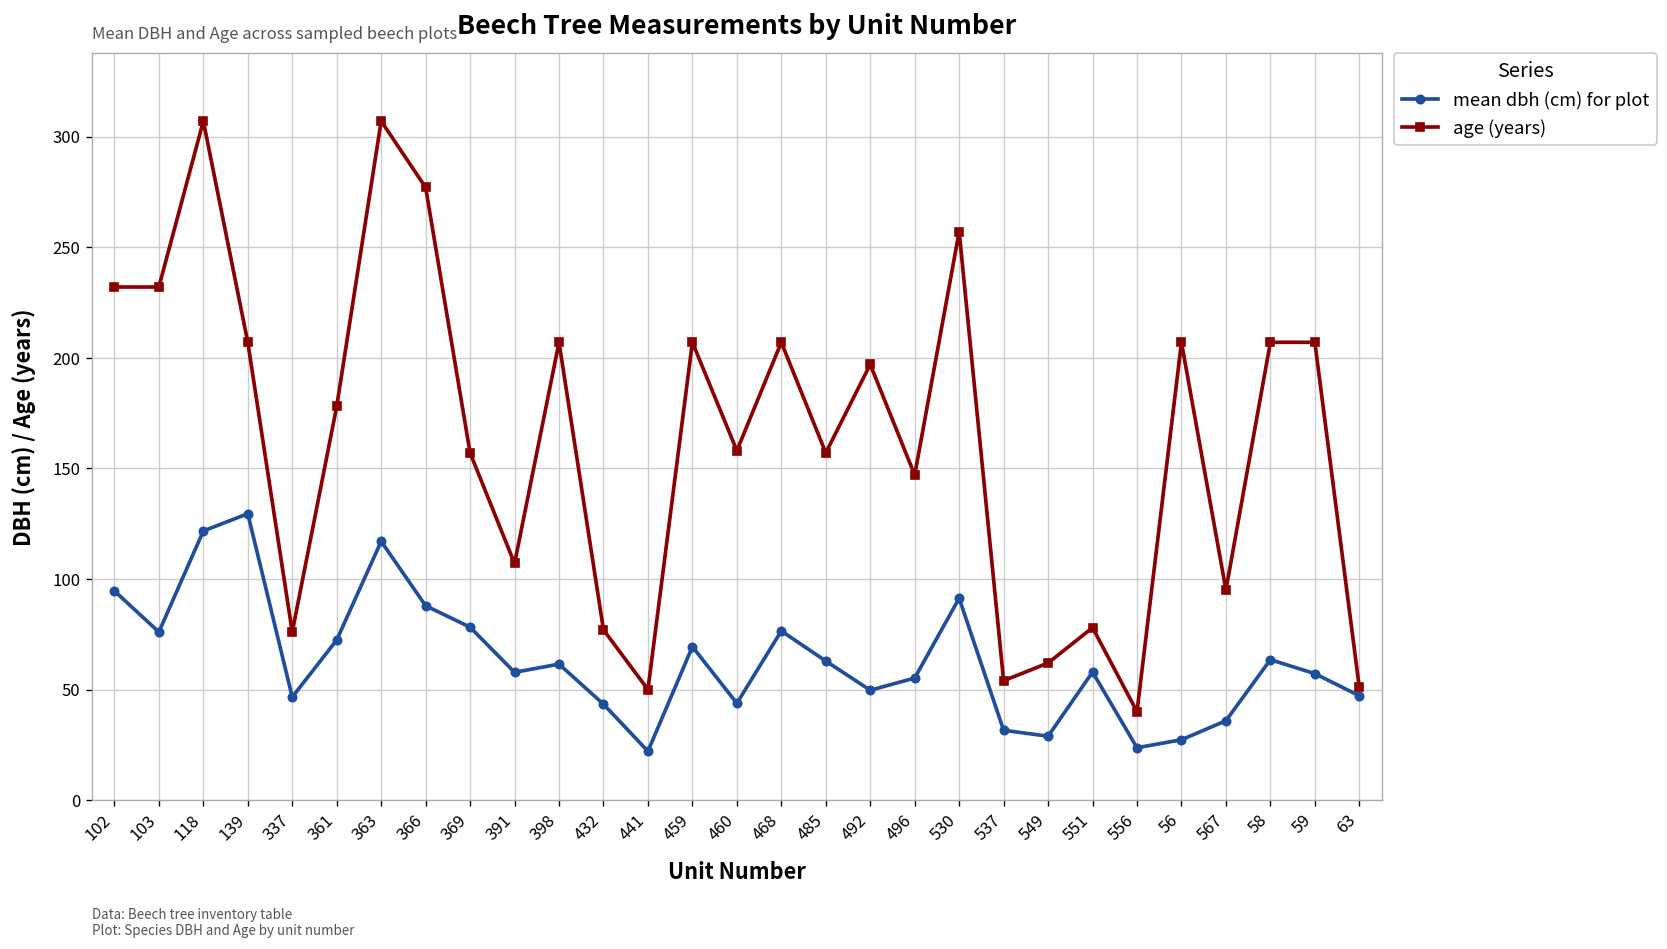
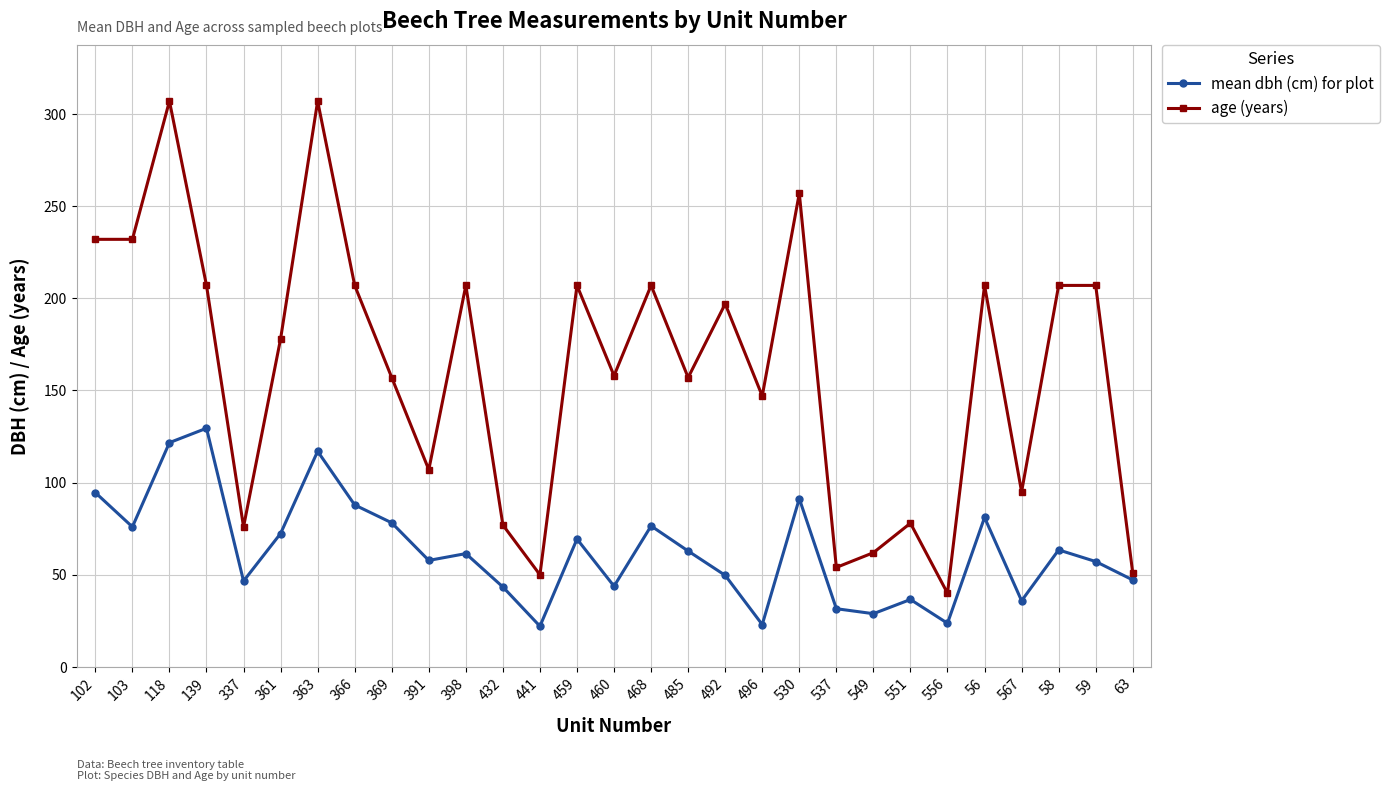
age (years), 366: 277 -> 207
mean dbh (cm) for plot, 496: 55 -> 23
mean dbh (cm) for plot, 551: 58 -> 37
mean dbh (cm) for plot, 56: 27 -> 81
